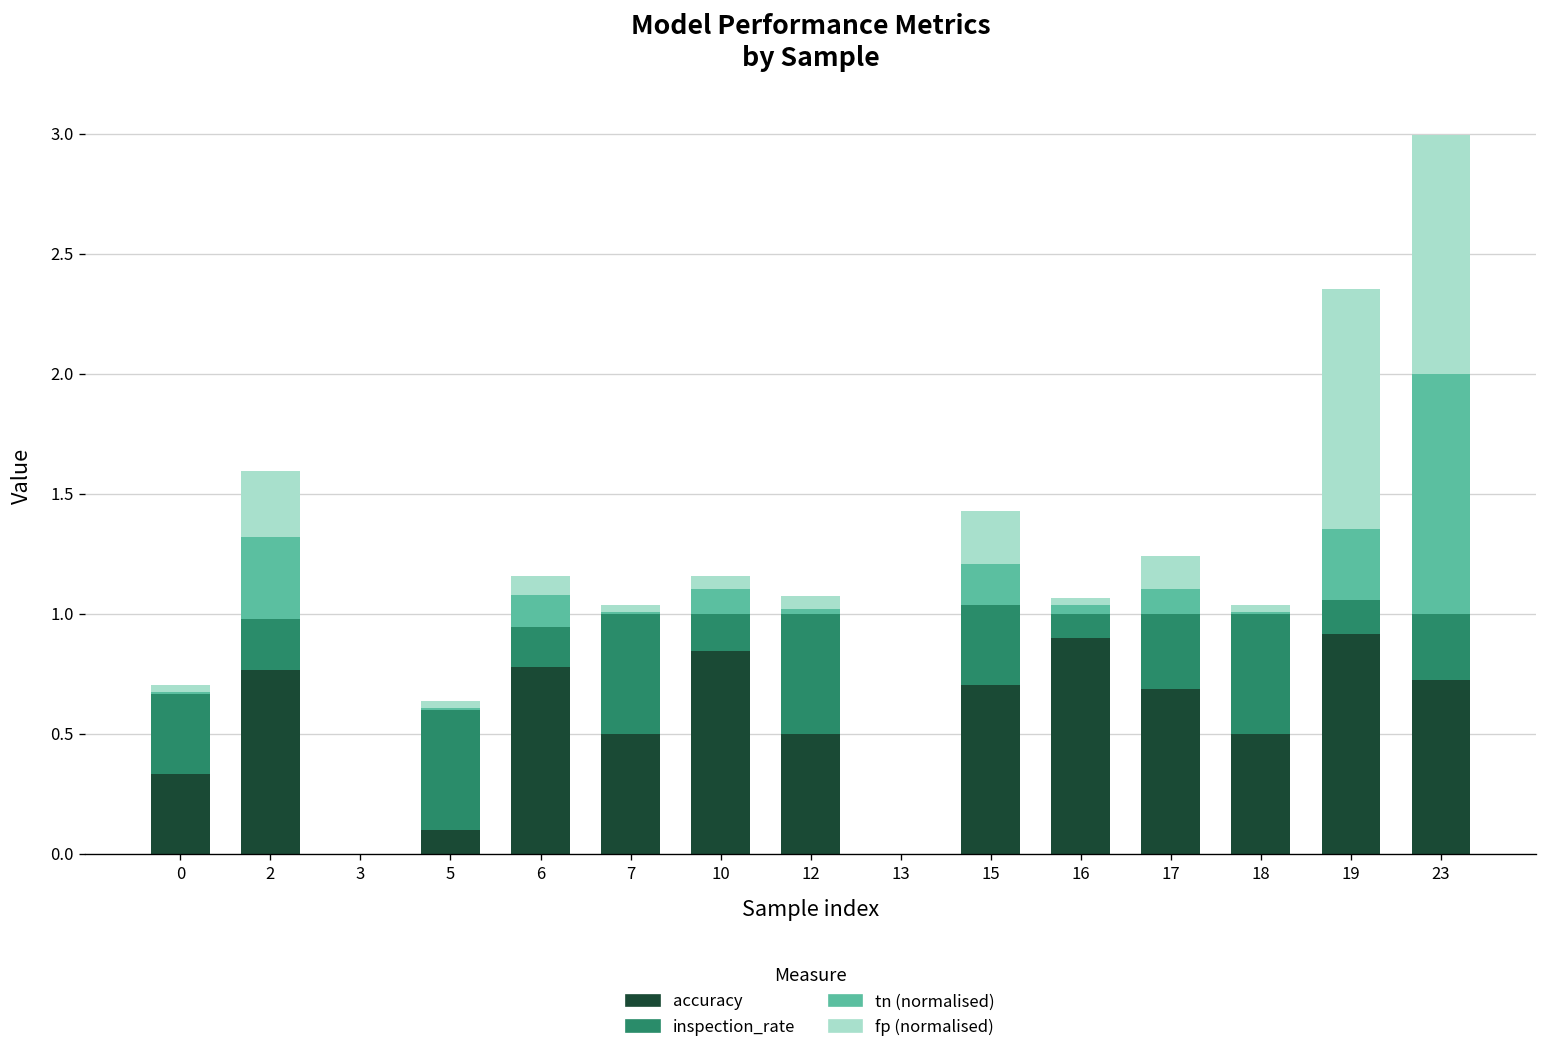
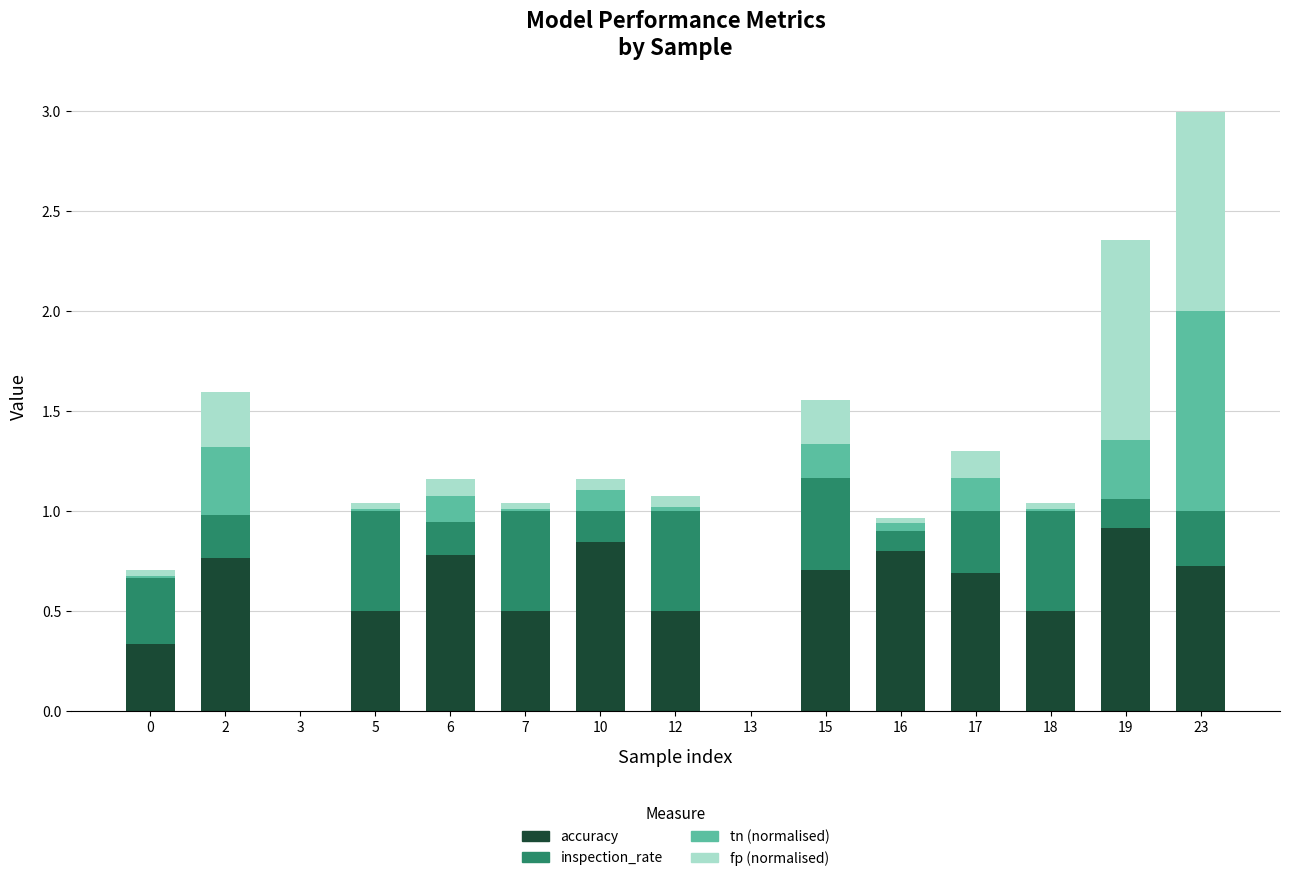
accuracy, 5: 0.1 -> 0.5
inspection_rate, 15: 0.33 -> 0.46
accuracy, 16: 0.9 -> 0.8
tn (normalised), 17: 0.10 -> 0.16
